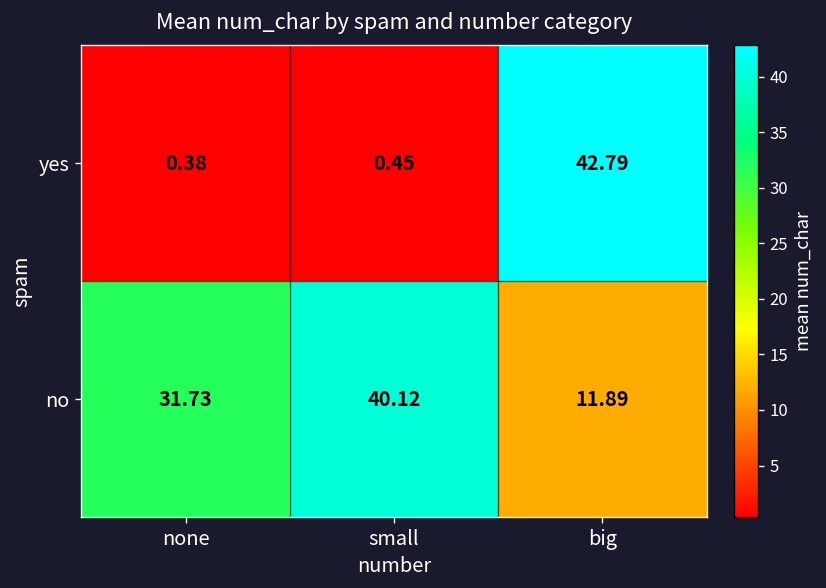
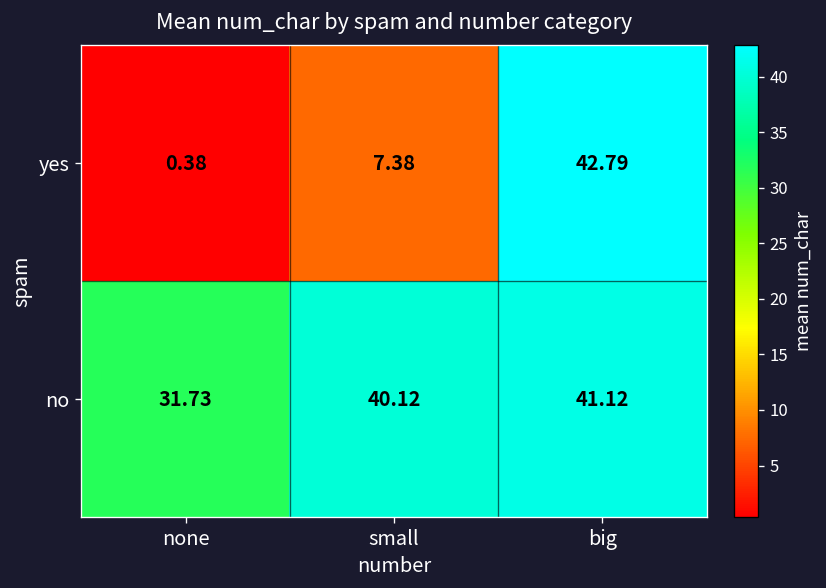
yes, small: 0.45 -> 7.38
no, big: 11.89 -> 41.12
